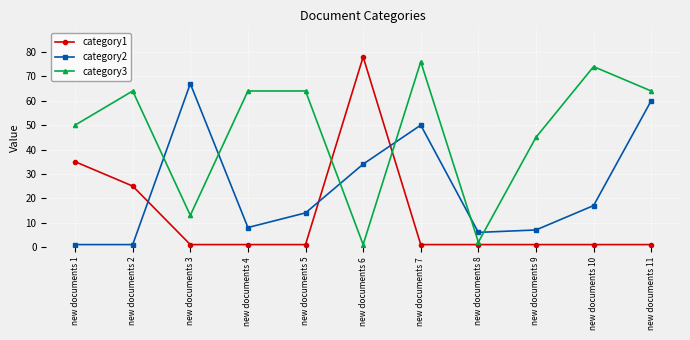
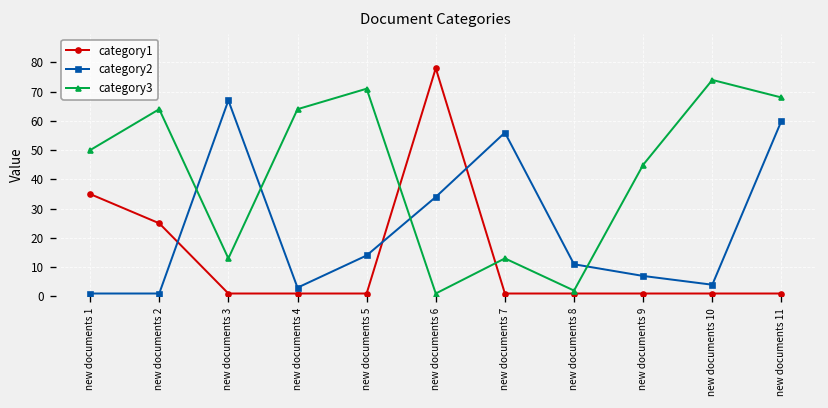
category2, new documents 4: 8 -> 3
category3, new documents 5: 64 -> 71
category2, new documents 7: 50 -> 56
category3, new documents 7: 76 -> 13
category2, new documents 8: 6 -> 11
category2, new documents 10: 17 -> 4
category3, new documents 11: 64 -> 68
